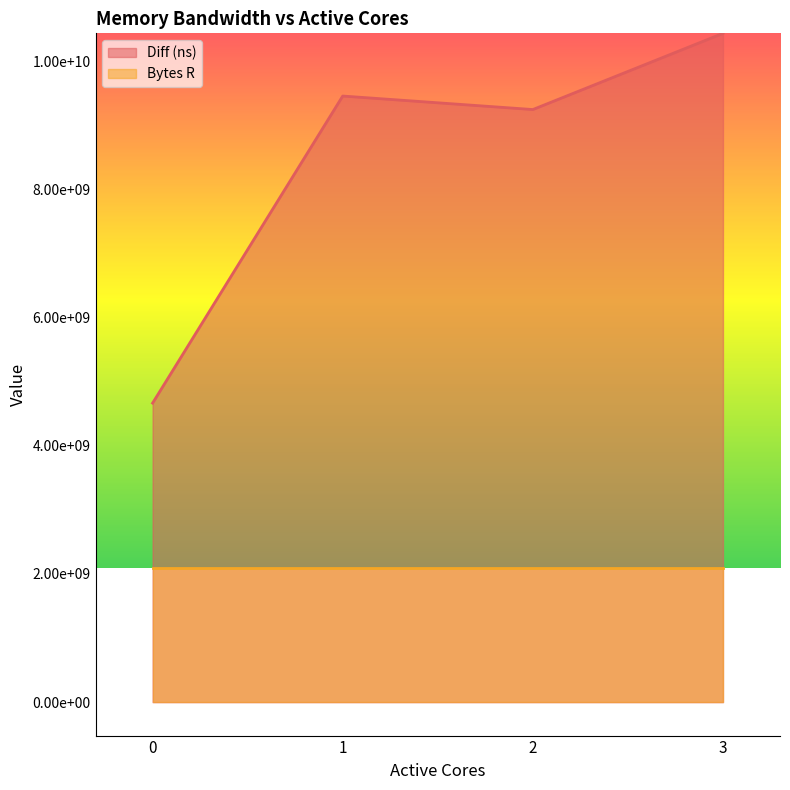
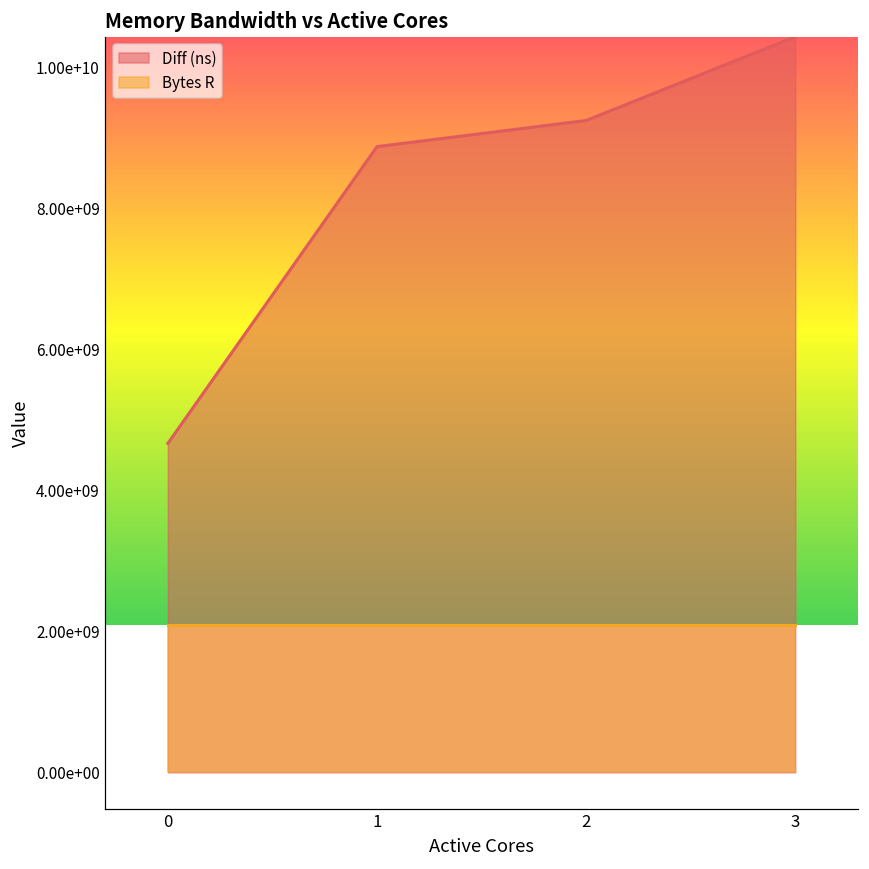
Diff (ns), 1: 9500000000 -> 8900000000
